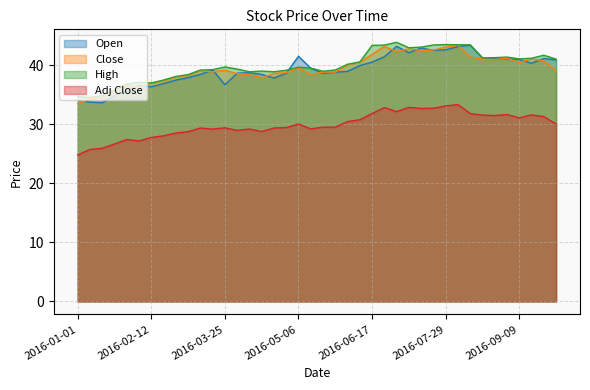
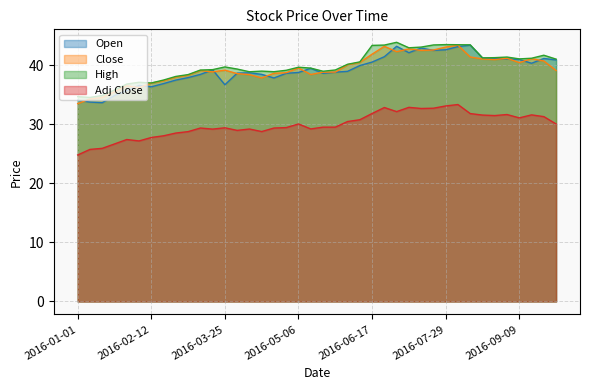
Open, 2016-05-06: 42 -> 39
